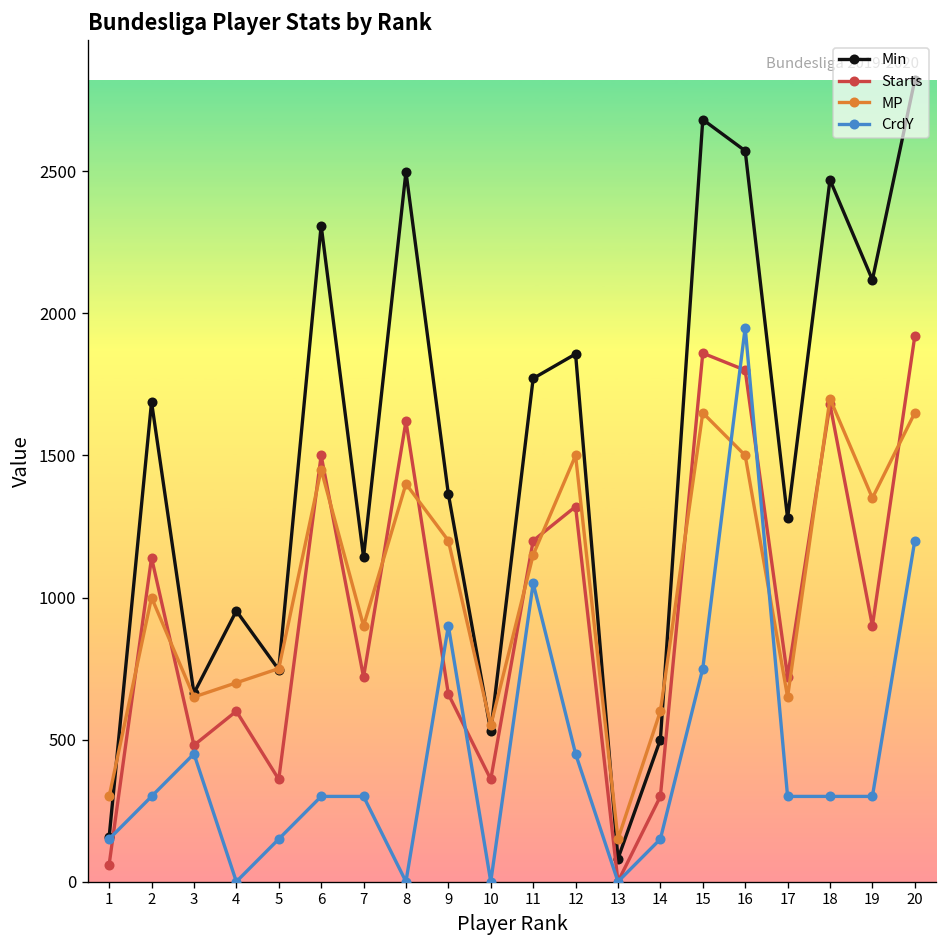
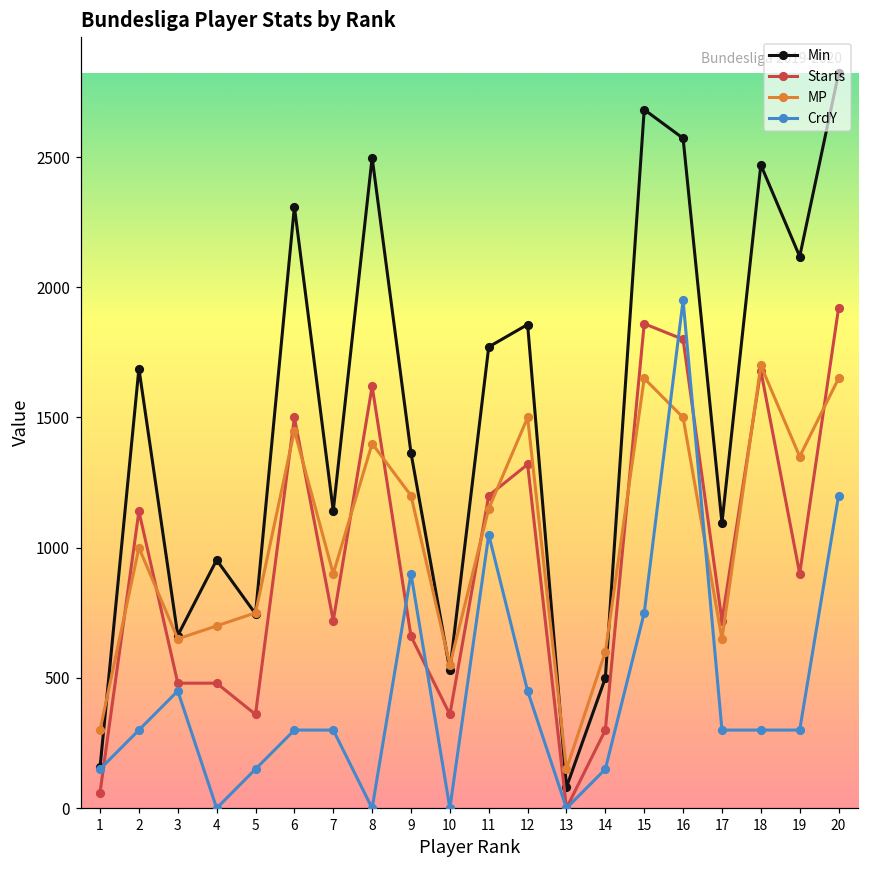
Starts, 4: 600 -> 480
Min, 17: 1280 -> 1100
